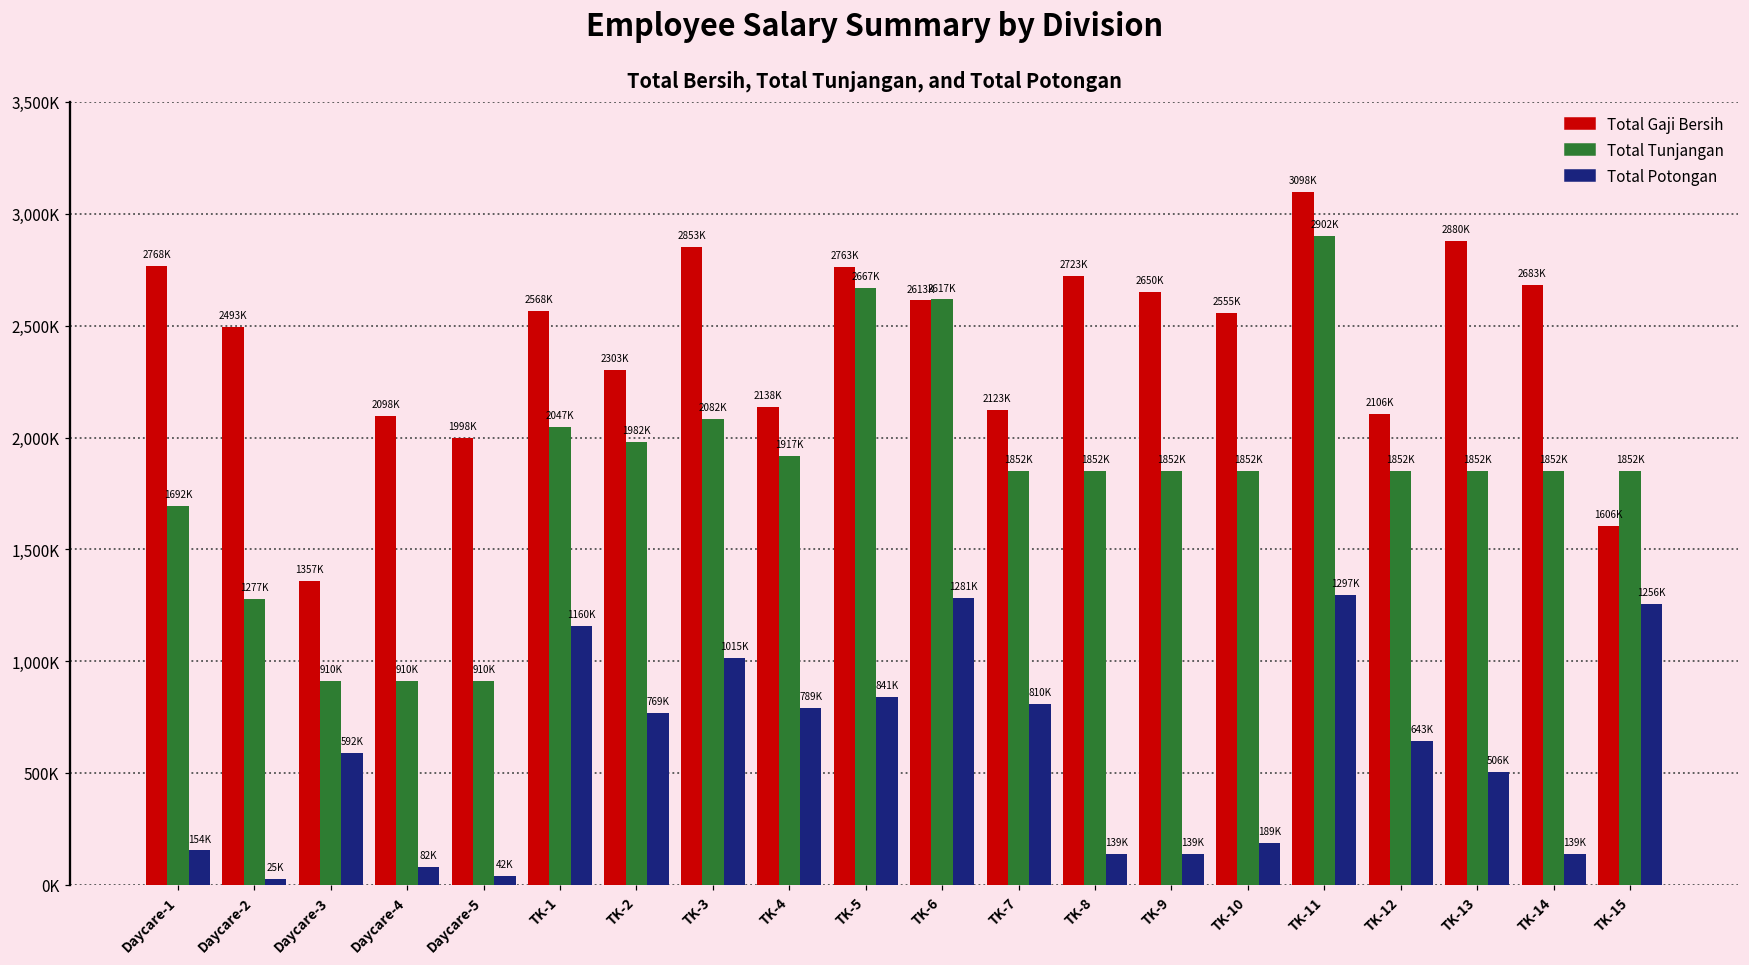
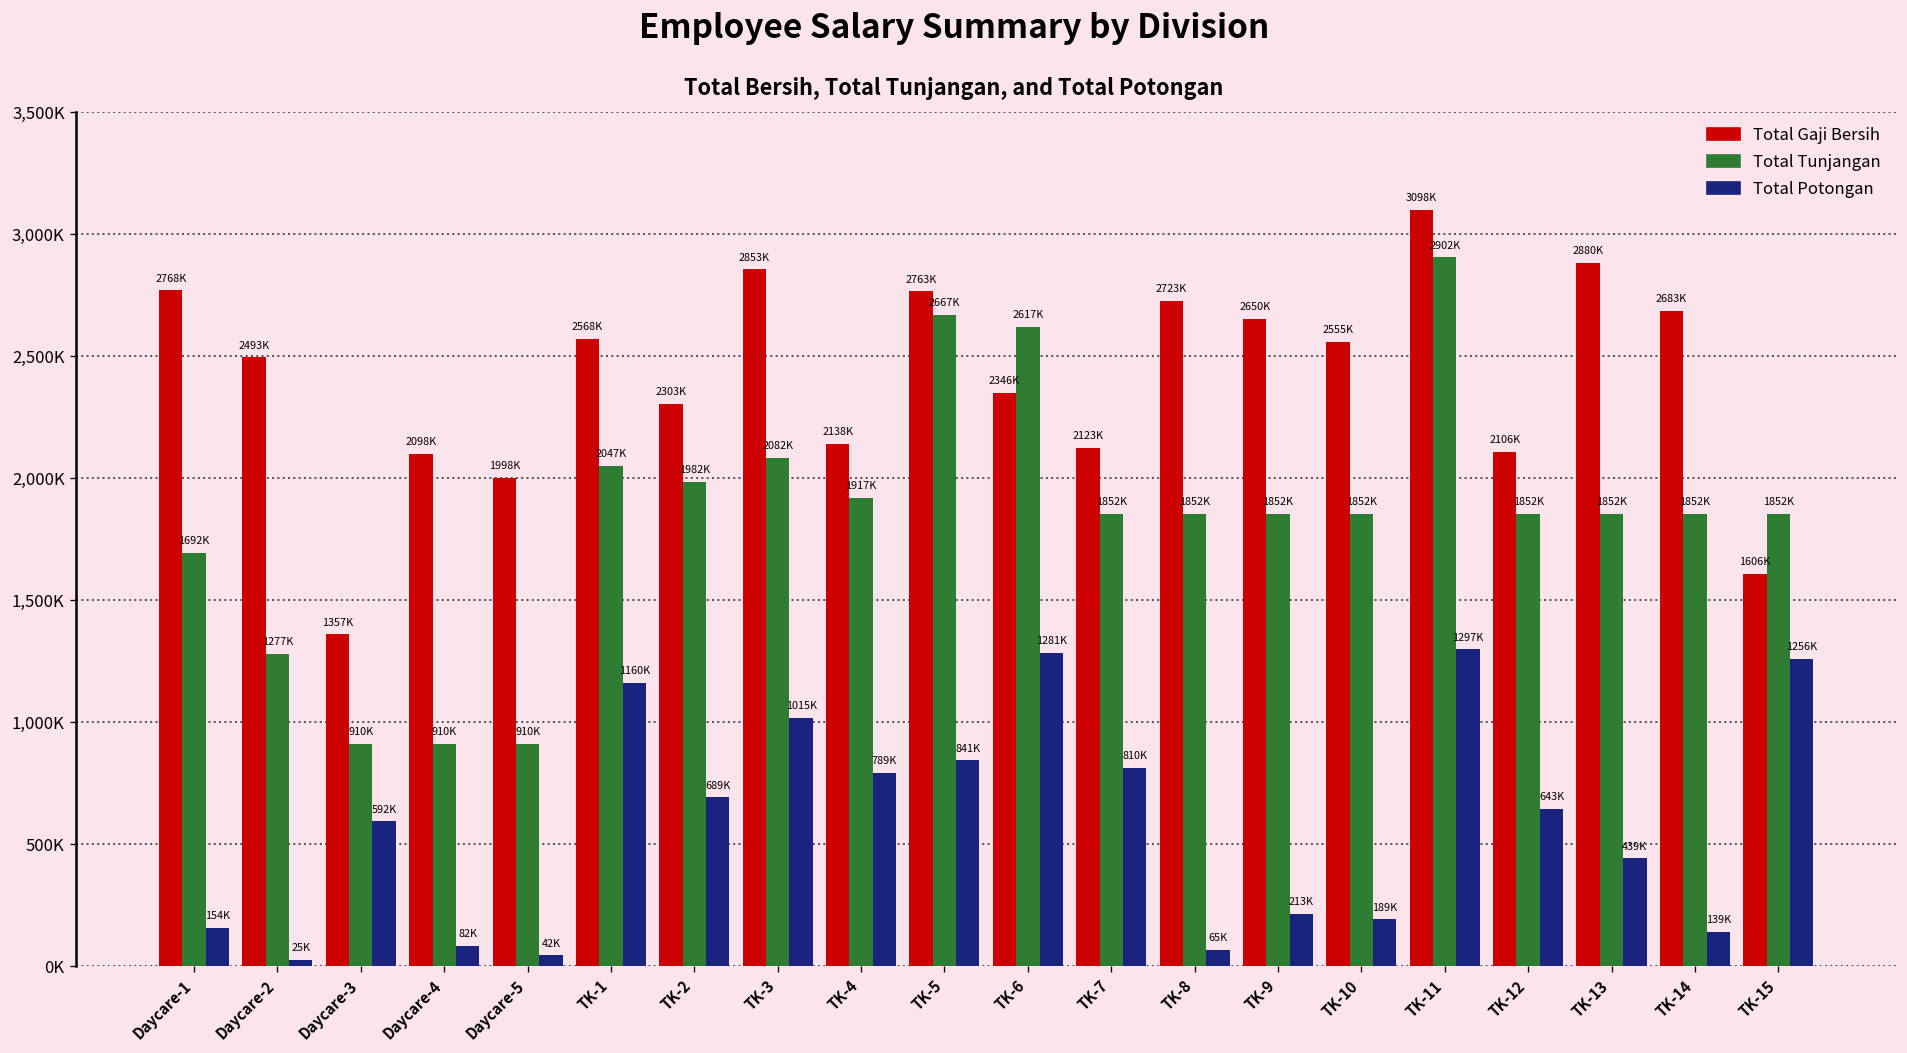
Total Potongan, TK-2: 769K -> 689K
Total Gaji Bersih, TK-6: 2613K -> 2346K
Total Potongan, TK-8: 139K -> 65K
Total Potongan, TK-9: 139K -> 213K
Total Potongan, TK-13: 506K -> 439K
